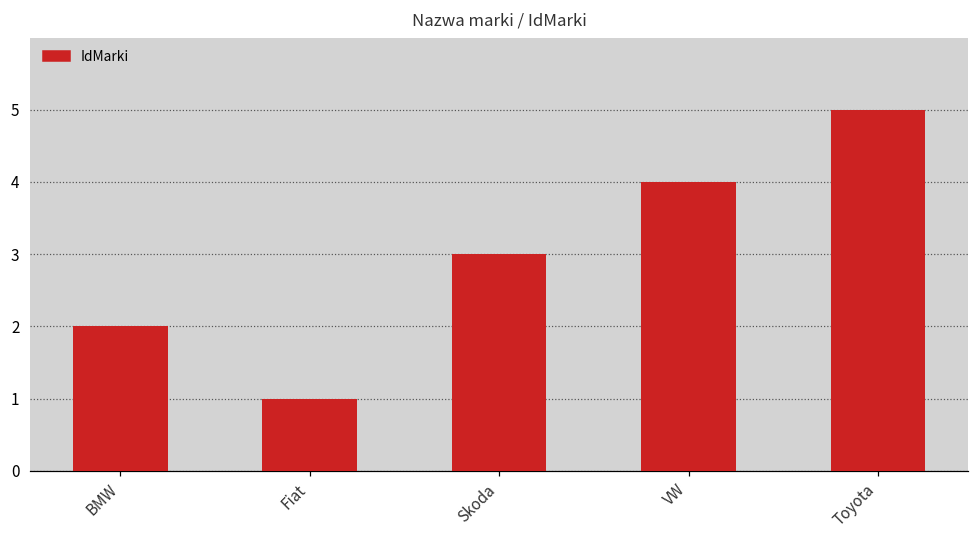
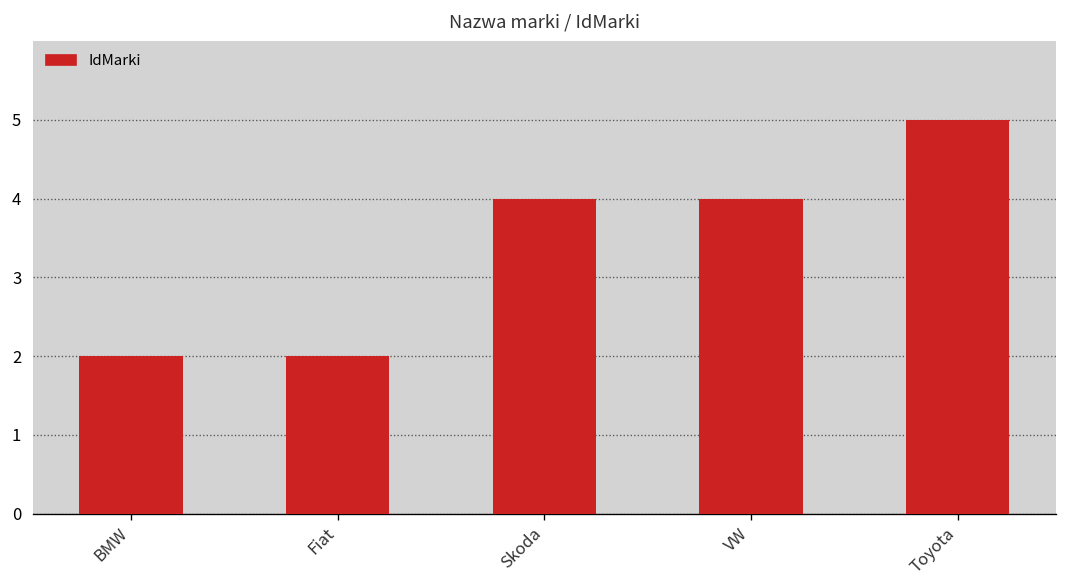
Fiat: 1 -> 2
Skoda: 3 -> 4
